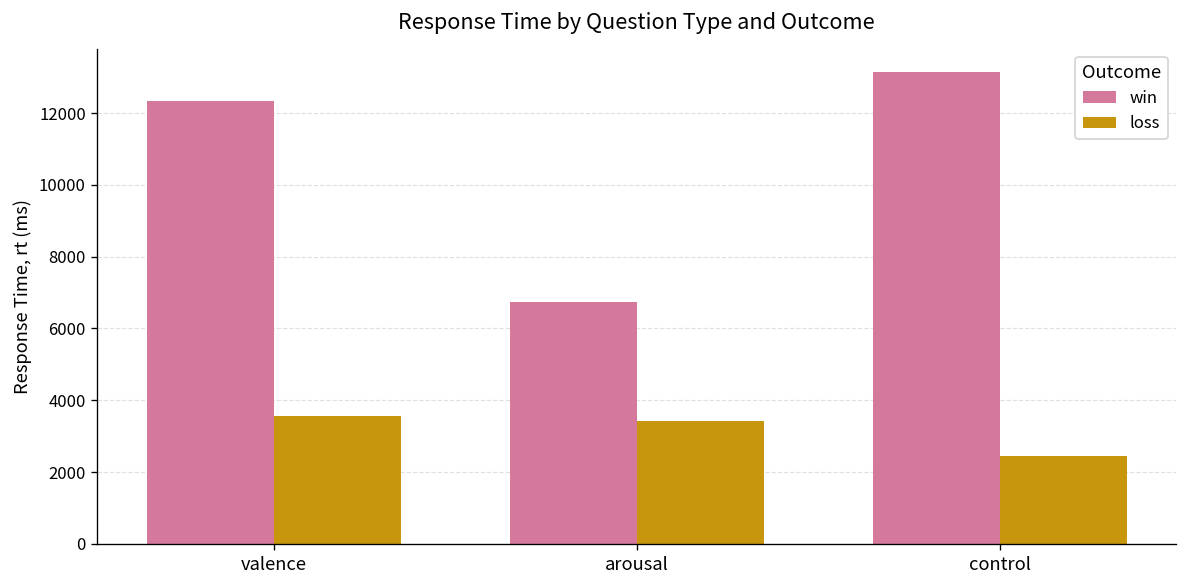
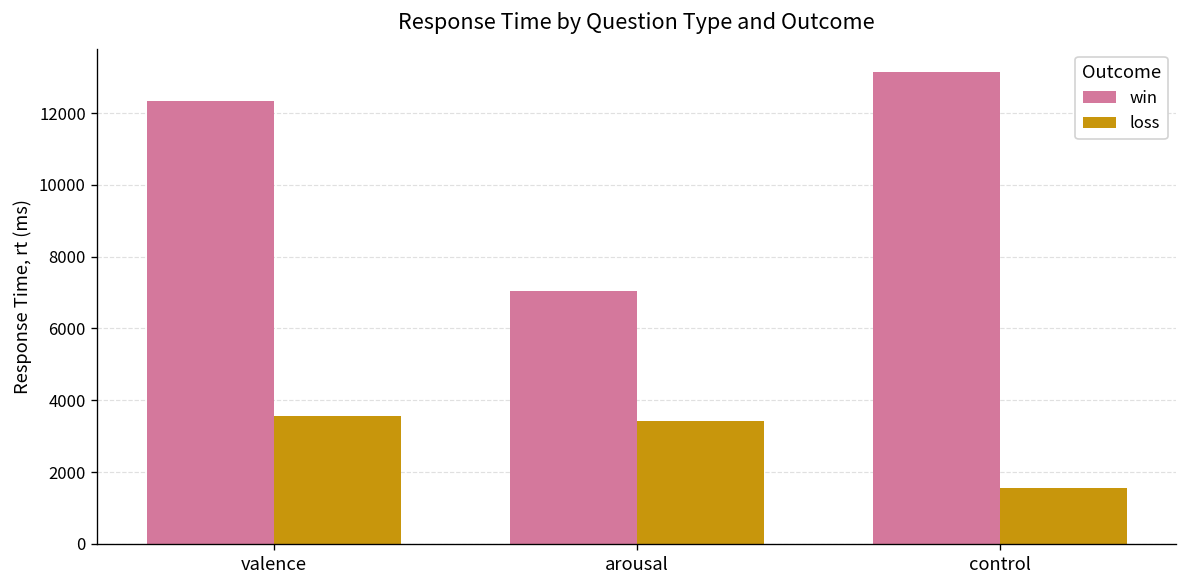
win, arousal: 6700 -> 7100
loss, control: 2400 -> 1500
